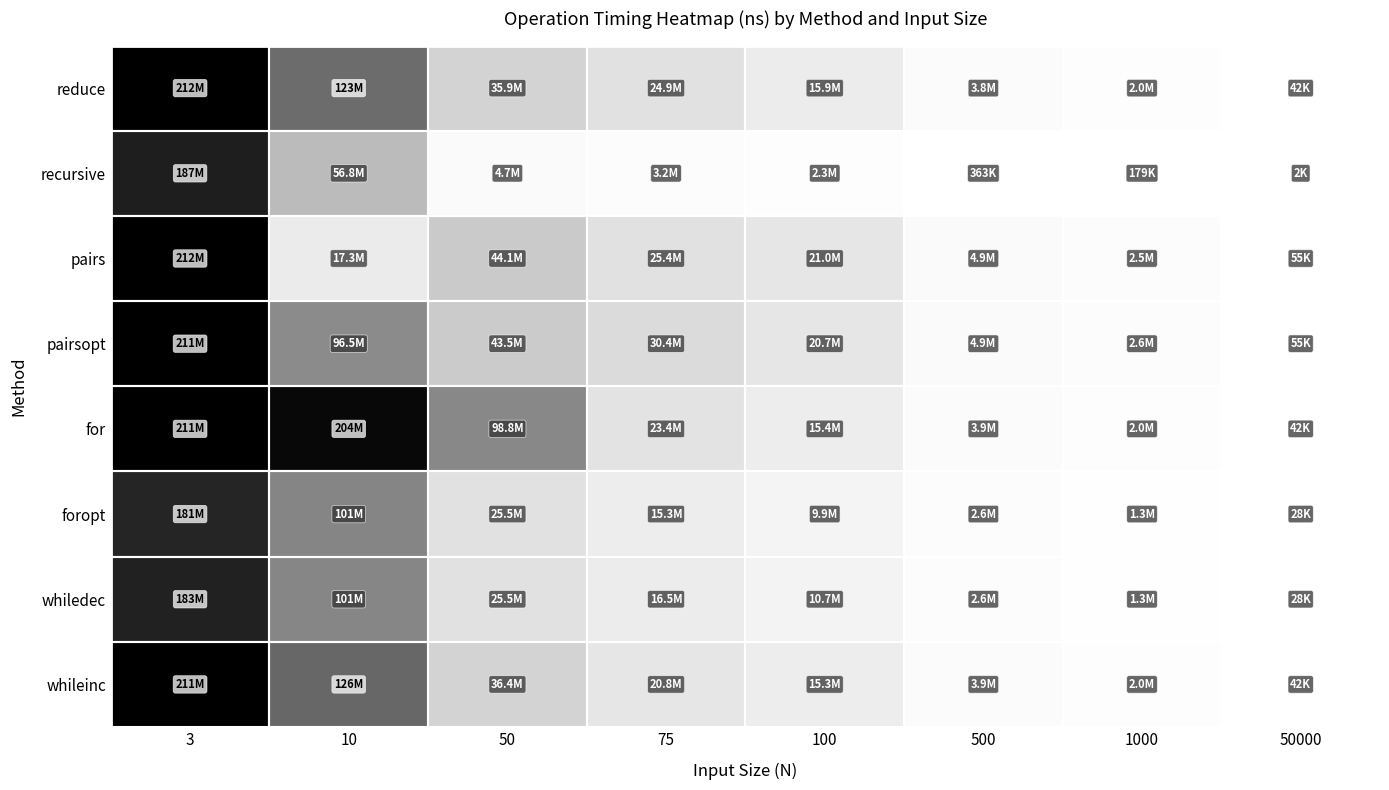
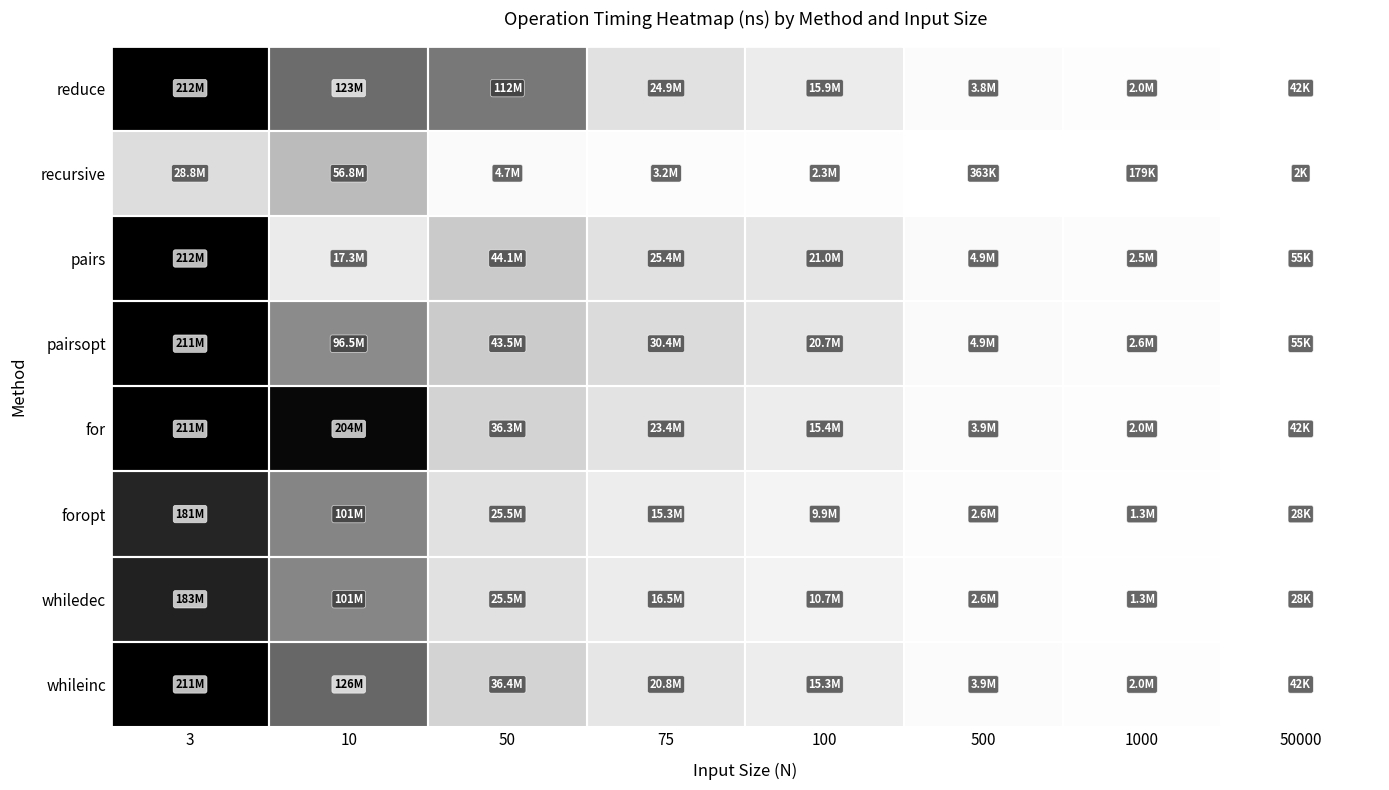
reduce, 50: 35.9M -> 112M
recursive, 3: 187M -> 28.8M
for, 50: 98.8M -> 36.3M
